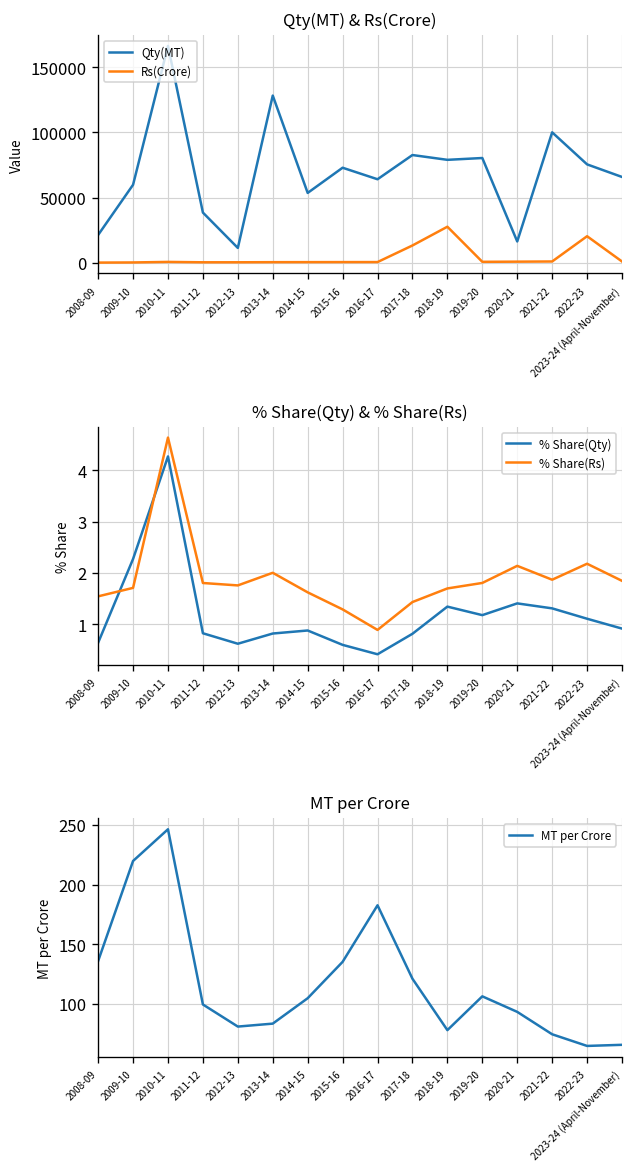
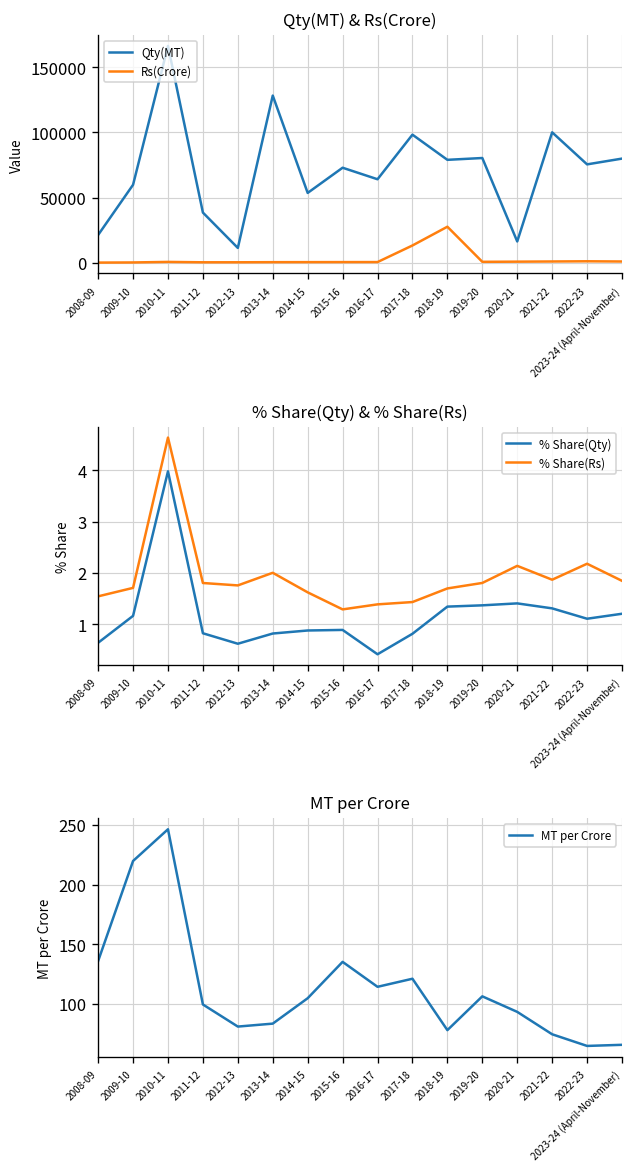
Qty(MT) & Rs(Crore), Qty(MT), 2017-18: 83000 -> 98000
Qty(MT) & Rs(Crore), Rs(Crore), 2022-23: 20000 -> 1000
Qty(MT) & Rs(Crore), Qty(MT), 2023-24 (April-November): 66000 -> 80000
% Share(Qty) & % Share(Rs), % Share(Qty), 2009-10: 2.3 -> 1.2
% Share(Qty) & % Share(Rs), % Share(Qty), 2010-11: 4.3 -> 4.0
% Share(Qty) & % Share(Rs), % Share(Qty), 2015-16: 0.6 -> 0.9
% Share(Qty) & % Share(Rs), % Share(Rs), 2016-17: 0.9 -> 1.4
% Share(Qty) & % Share(Rs), % Share(Qty), 2019-20: 1.2 -> 1.4
% Share(Qty) & % Share(Rs), % Share(Qty), 2023-24 (April-November): 0.9 -> 1.2
MT per Crore, 2016-17: 180 -> 110
